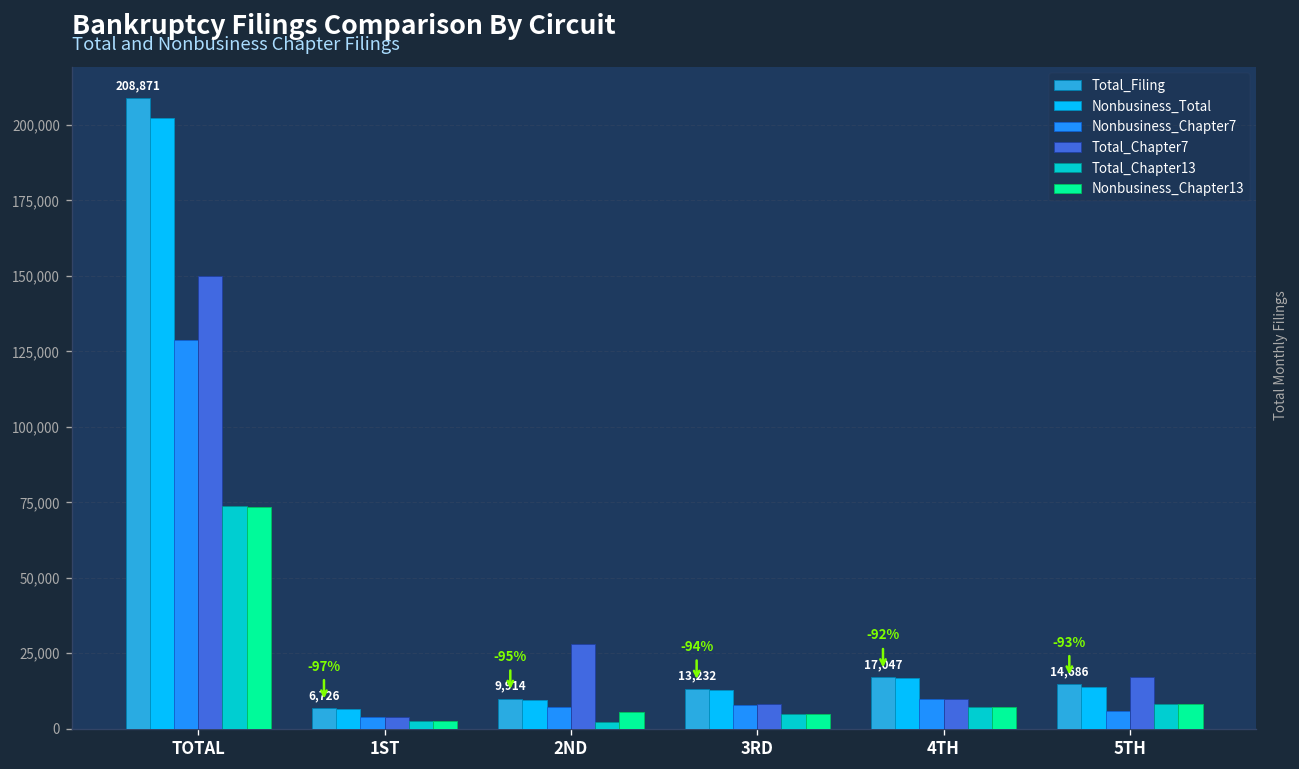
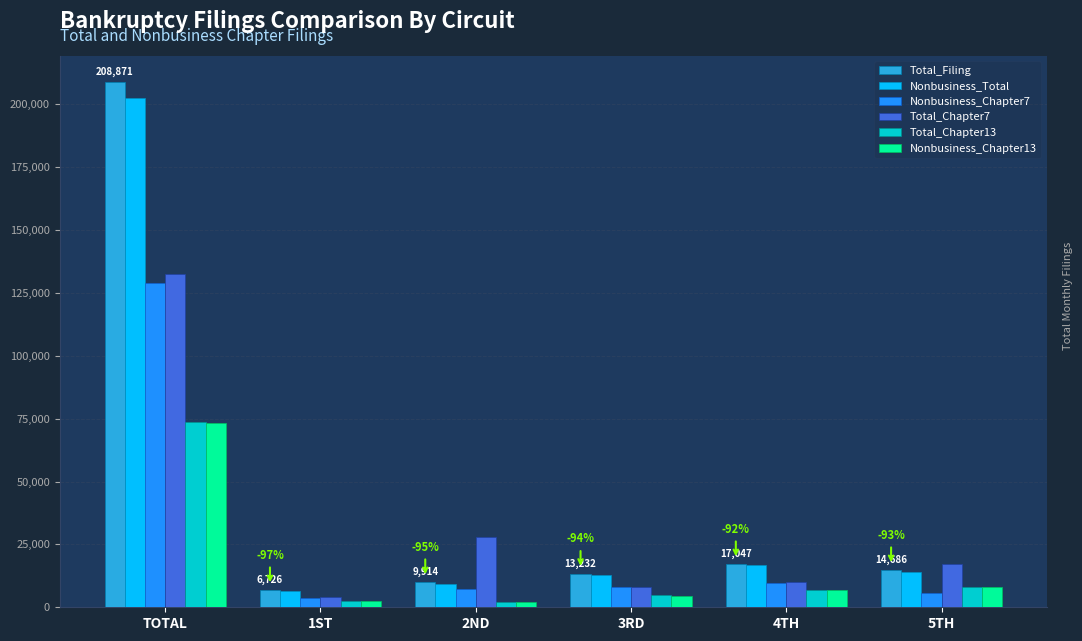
Total_Chapter7, TOTAL: 150,000 -> 133,000
Nonbusiness_Chapter13, 2ND: 6,000 -> 2,000
